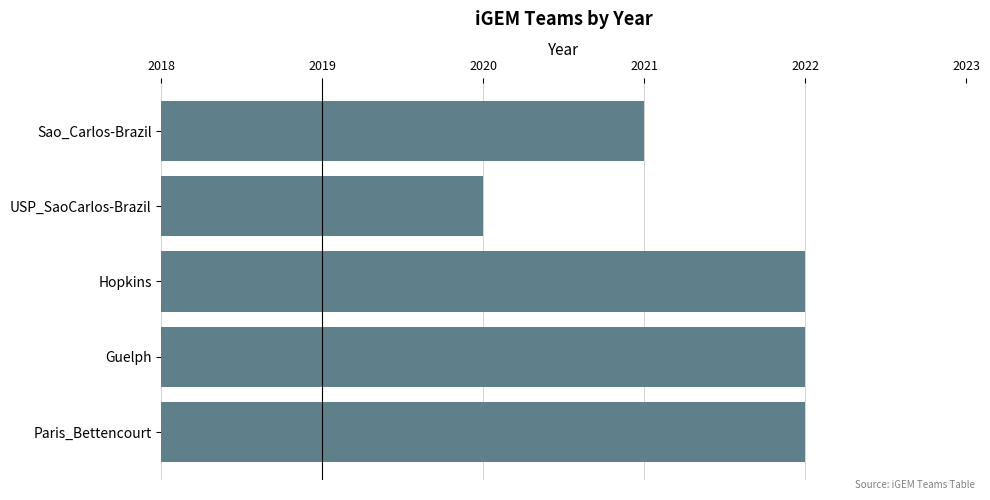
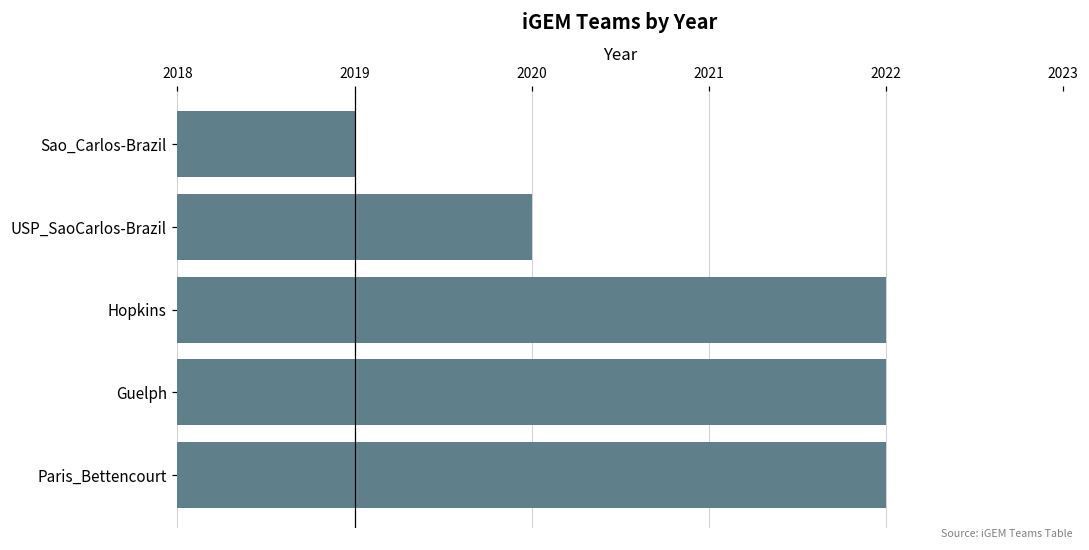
Sao_Carlos-Brazil: 2021 -> 2019
